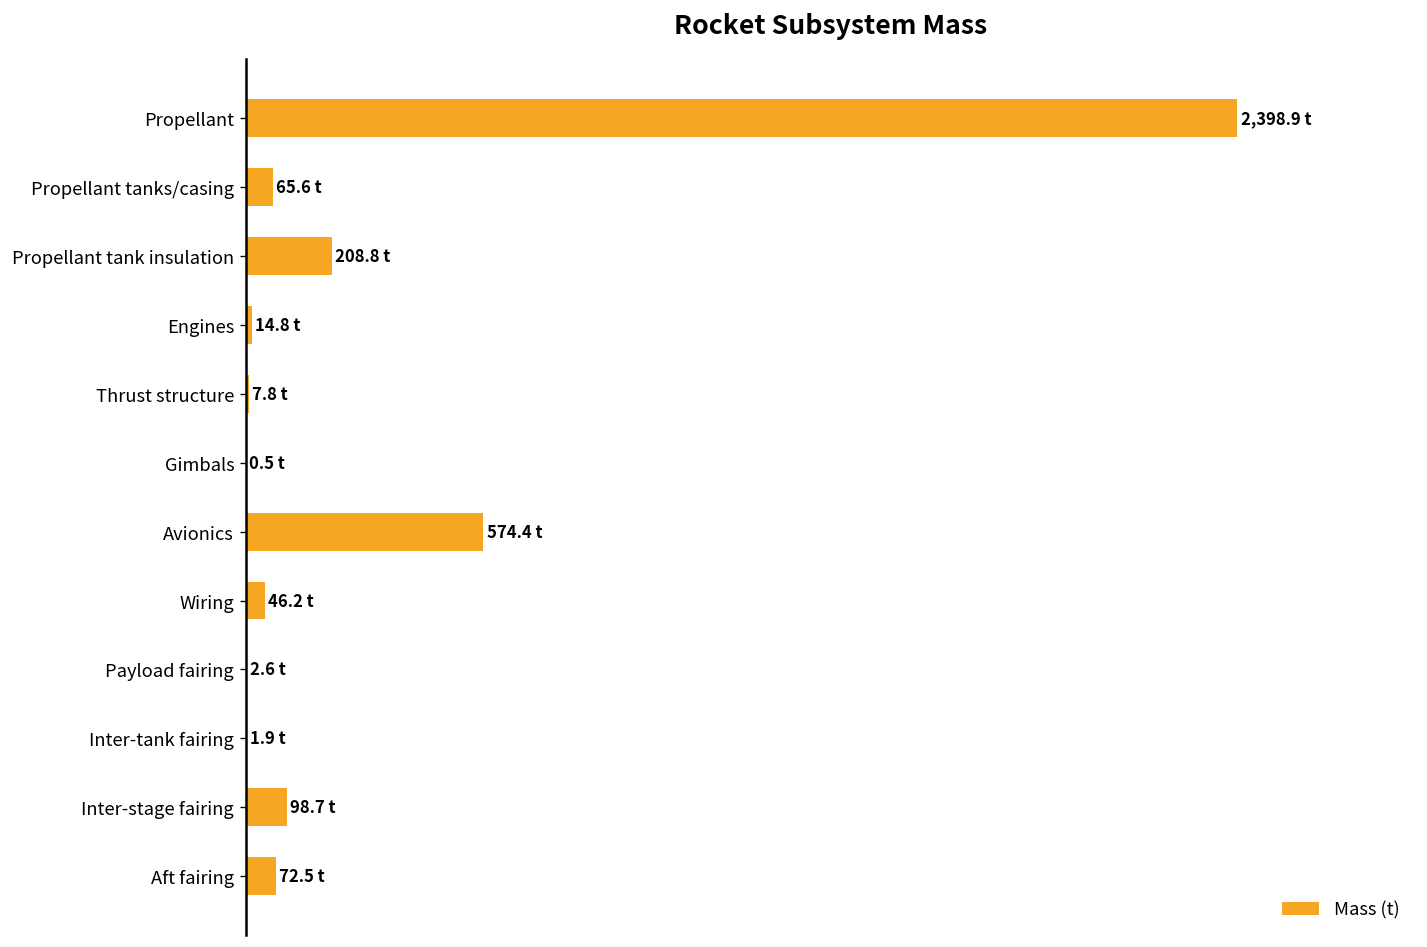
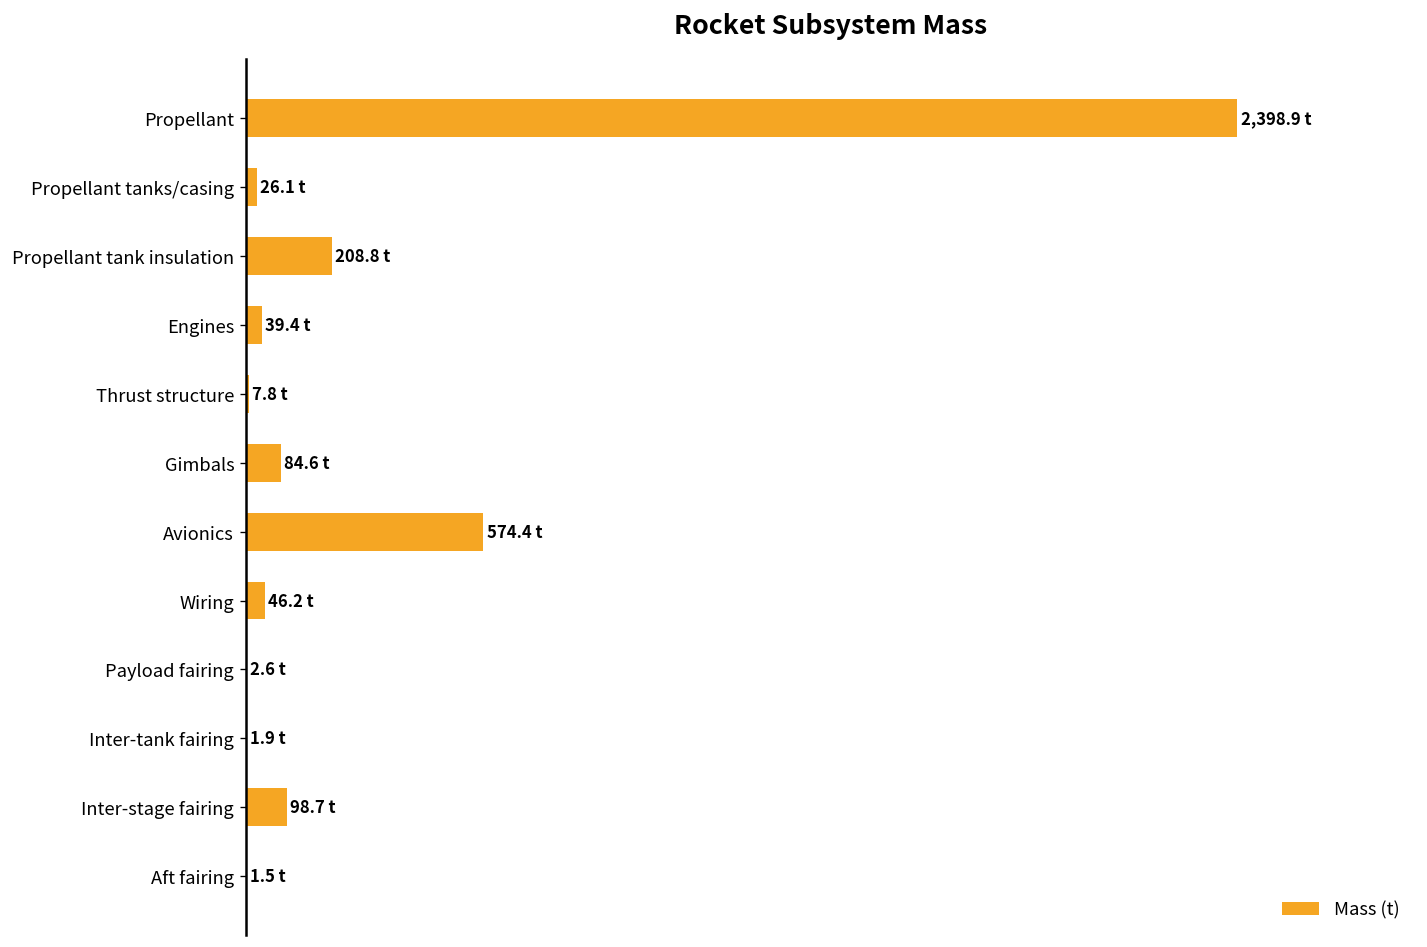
Propellant tanks/casing: 65.6 -> 26.1
Engines: 14.8 -> 39.4
Gimbals: 0.5 -> 84.6
Aft fairing: 72.5 -> 1.5
